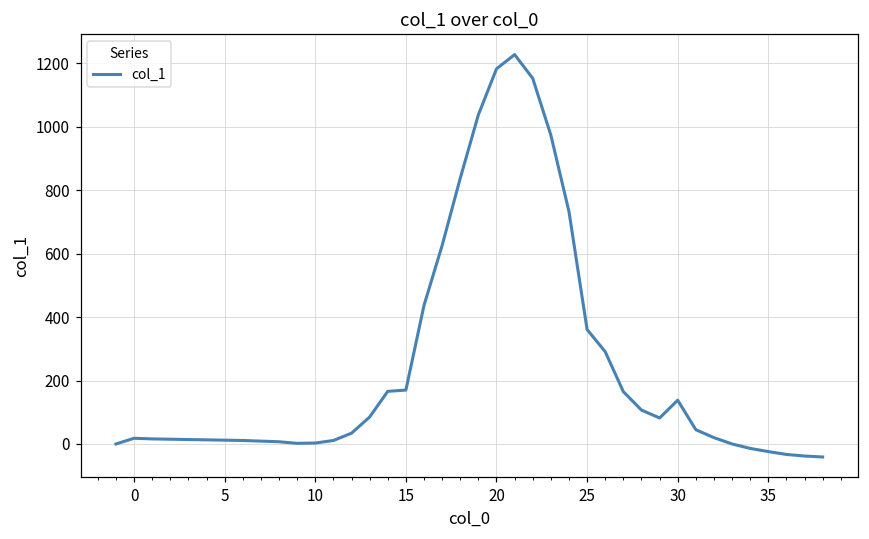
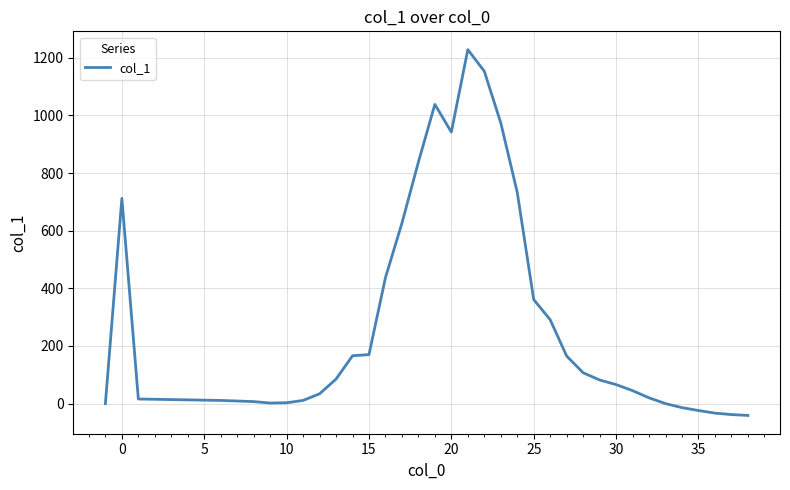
0: 20 -> 710
20: 1180 -> 940
30: 140 -> 70
